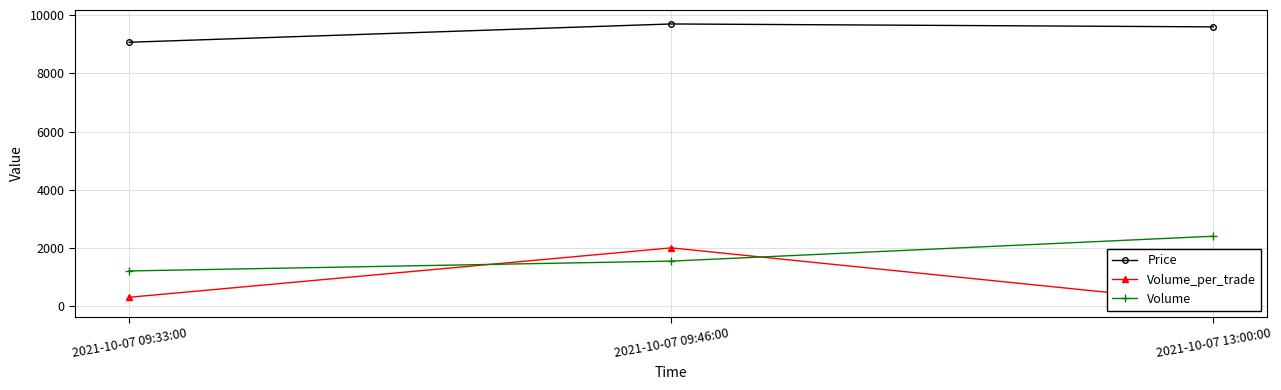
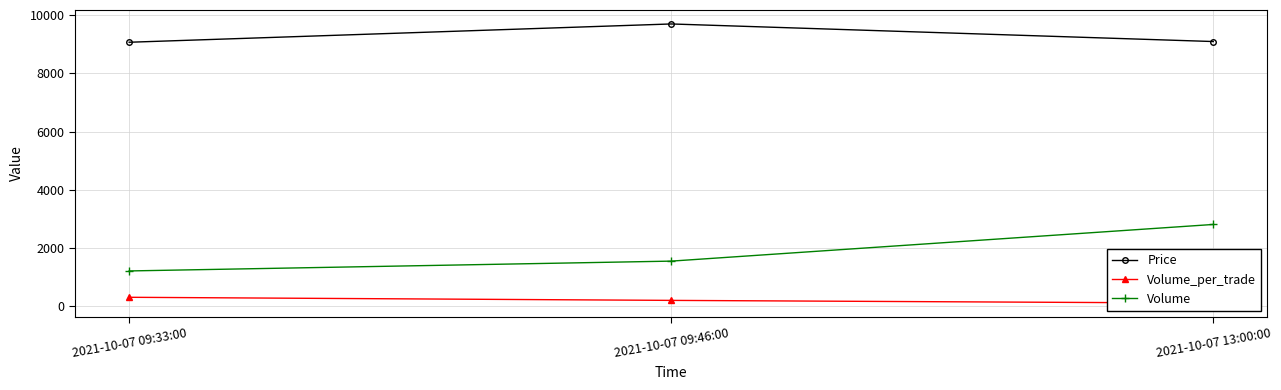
Volume_per_trade, 2021-10-07 09:46:00: 2000 -> 200
Price, 2021-10-07 13:00:00: 9600 -> 9100
Volume, 2021-10-07 13:00:00: 2400 -> 2800
